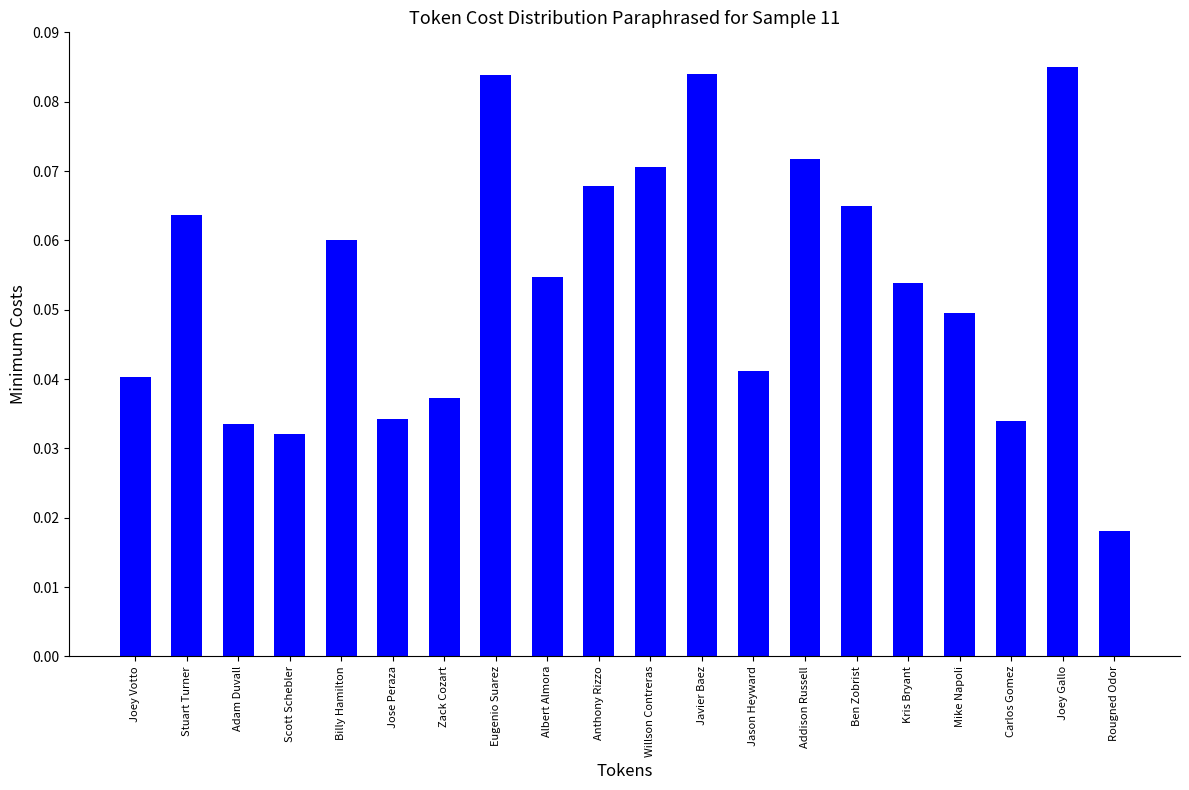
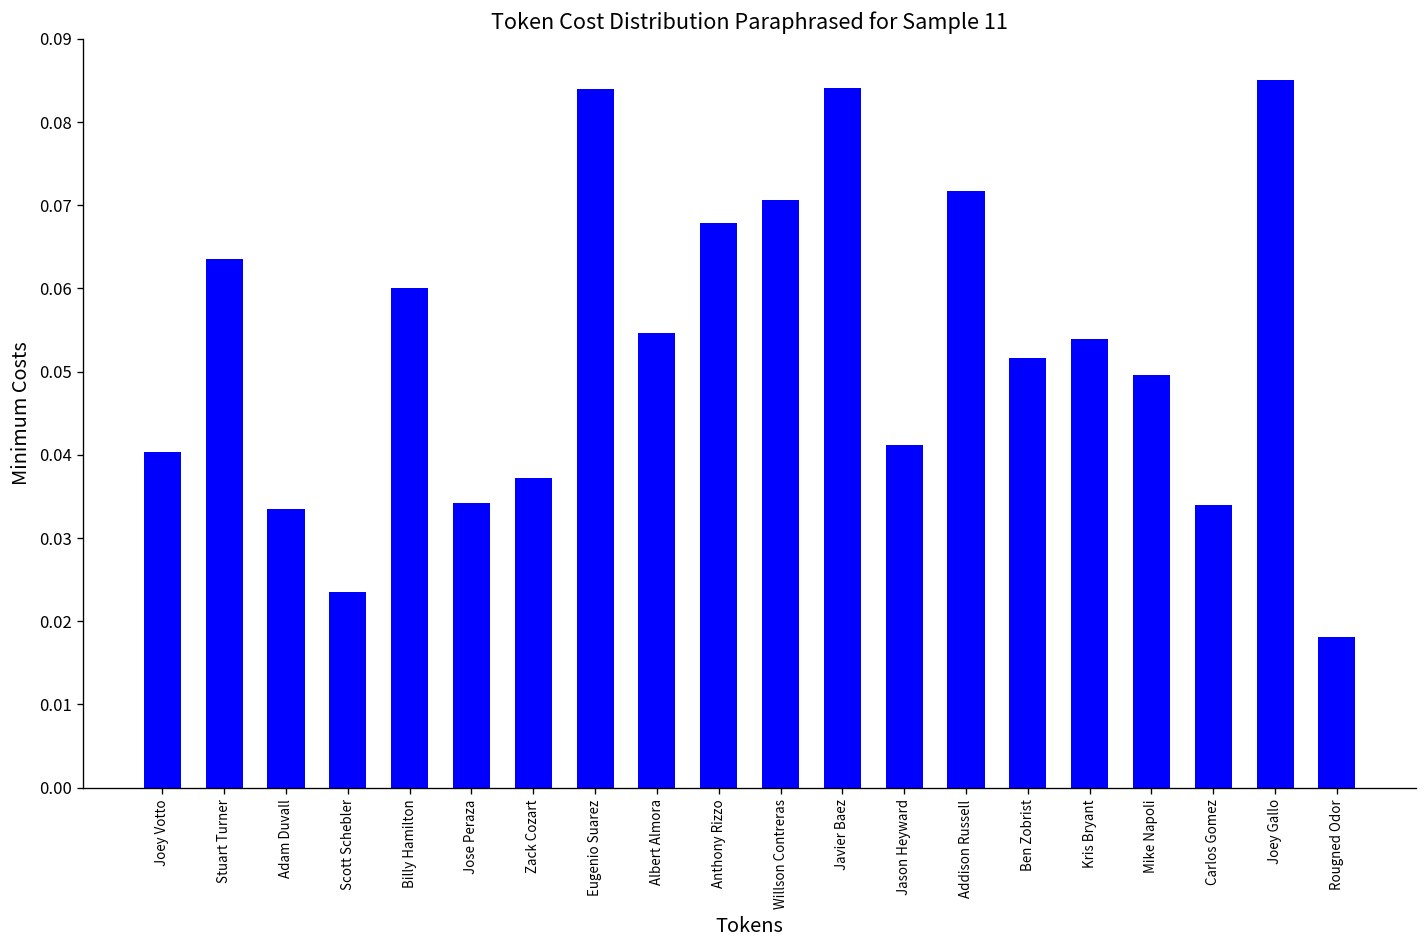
Scott Schebler: 0.032 -> 0.024
Ben Zobrist: 0.065 -> 0.052
